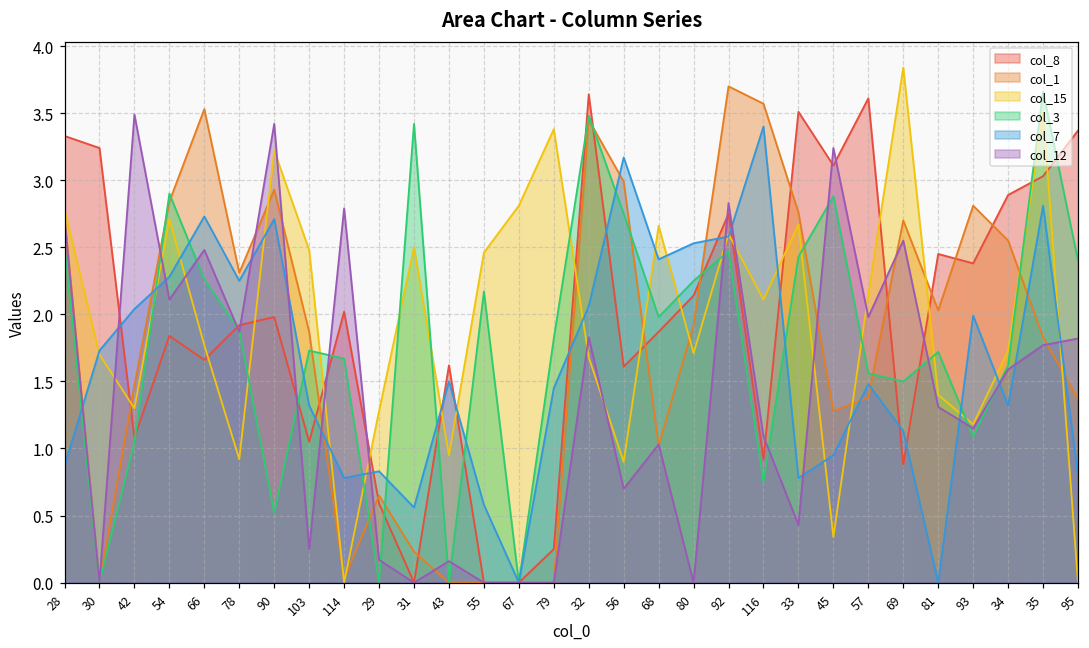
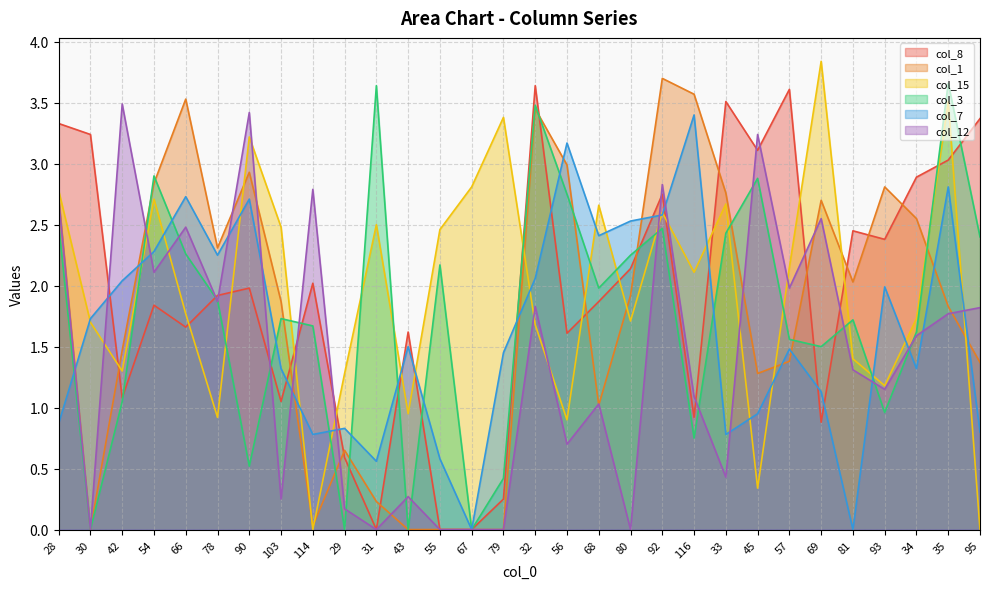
col_3, 31: 3.42 -> 3.64
col_12, 43: 0.16 -> 0.27
col_3, 79: 1.82 -> 0.42
col_3, 93: 1.09 -> 0.96
